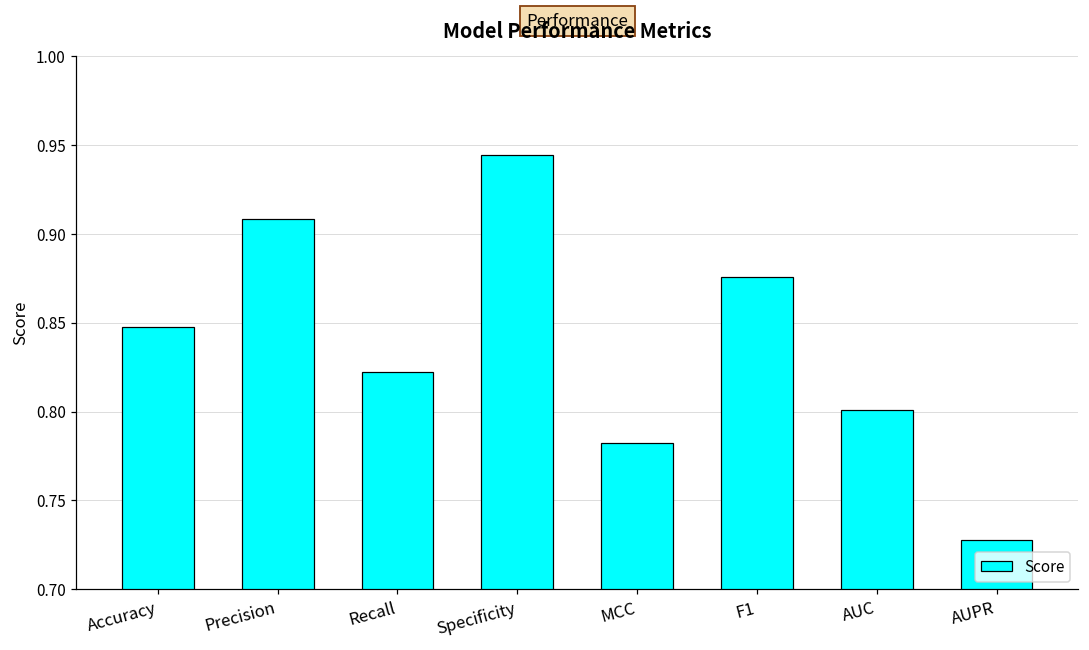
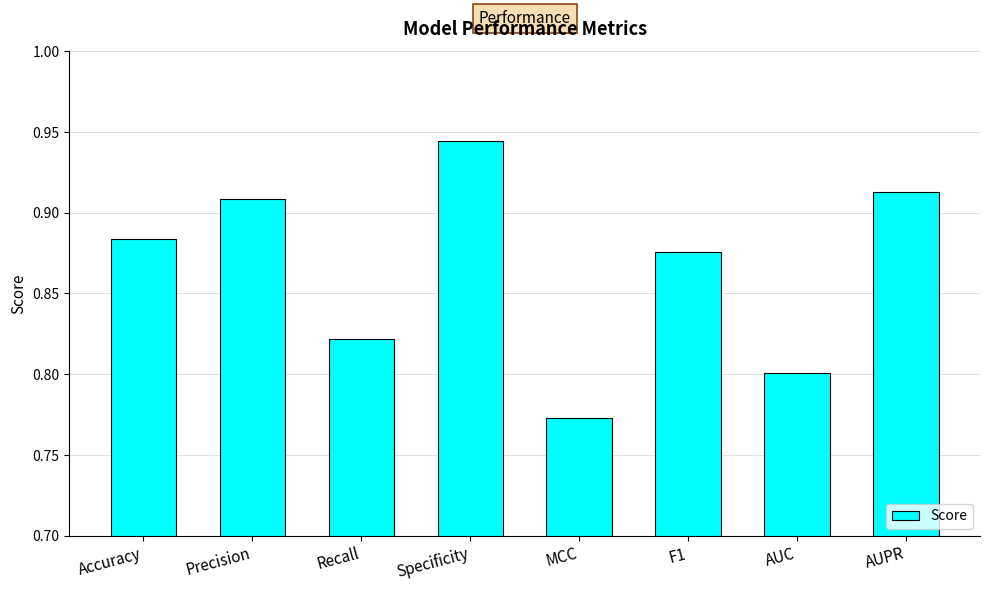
Accuracy: 0.848 -> 0.883
MCC: 0.782 -> 0.773
AUPR: 0.728 -> 0.913
